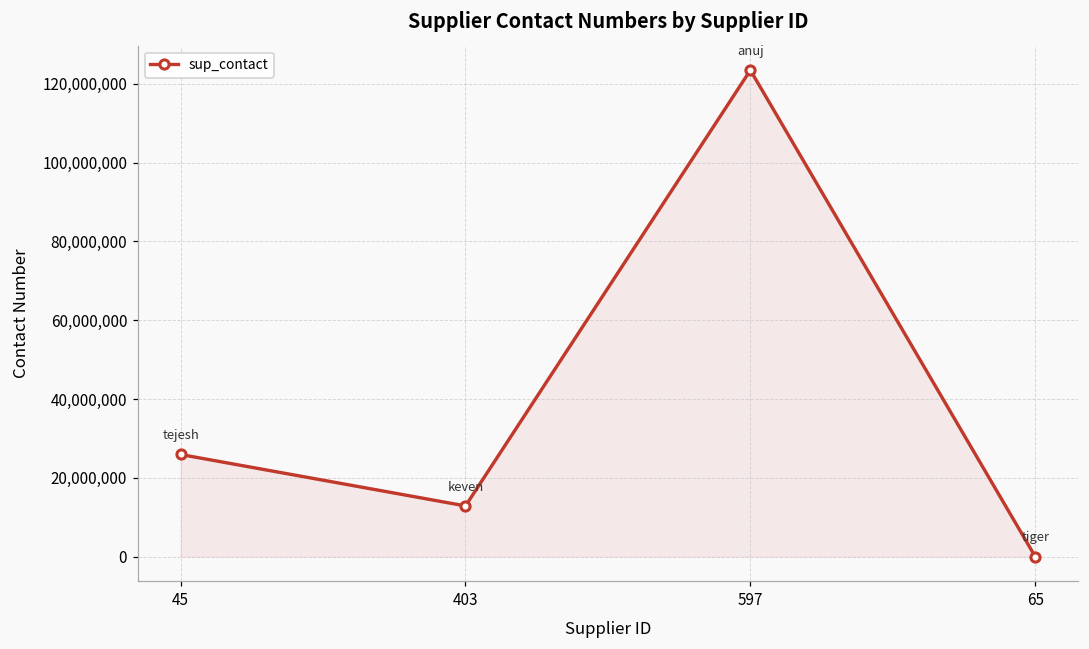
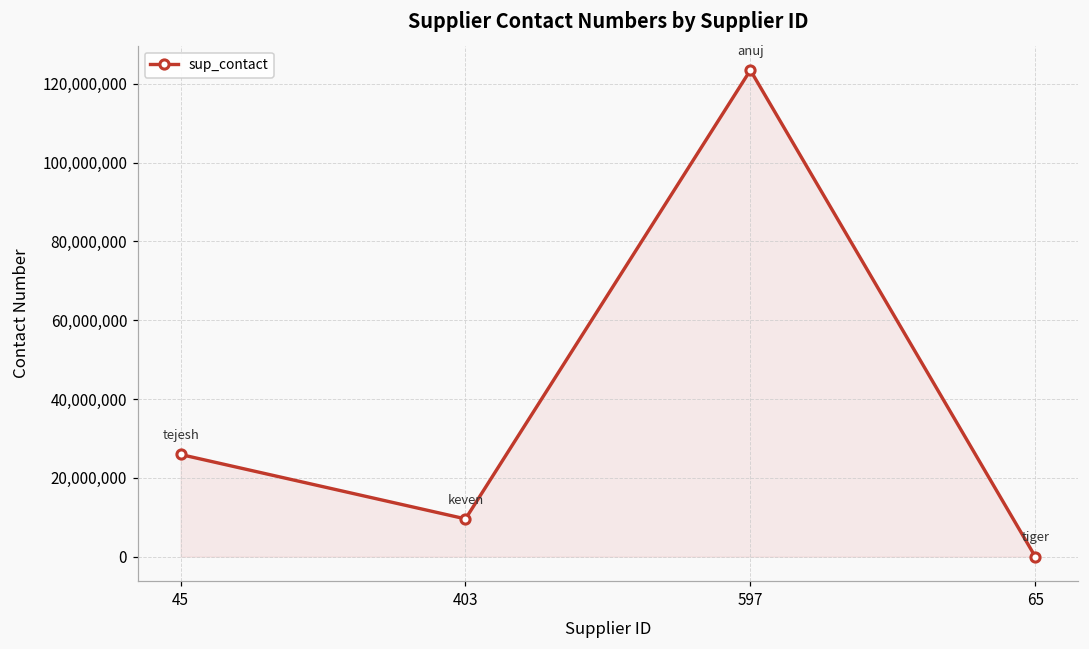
403: 13,000,000 -> 10,000,000
